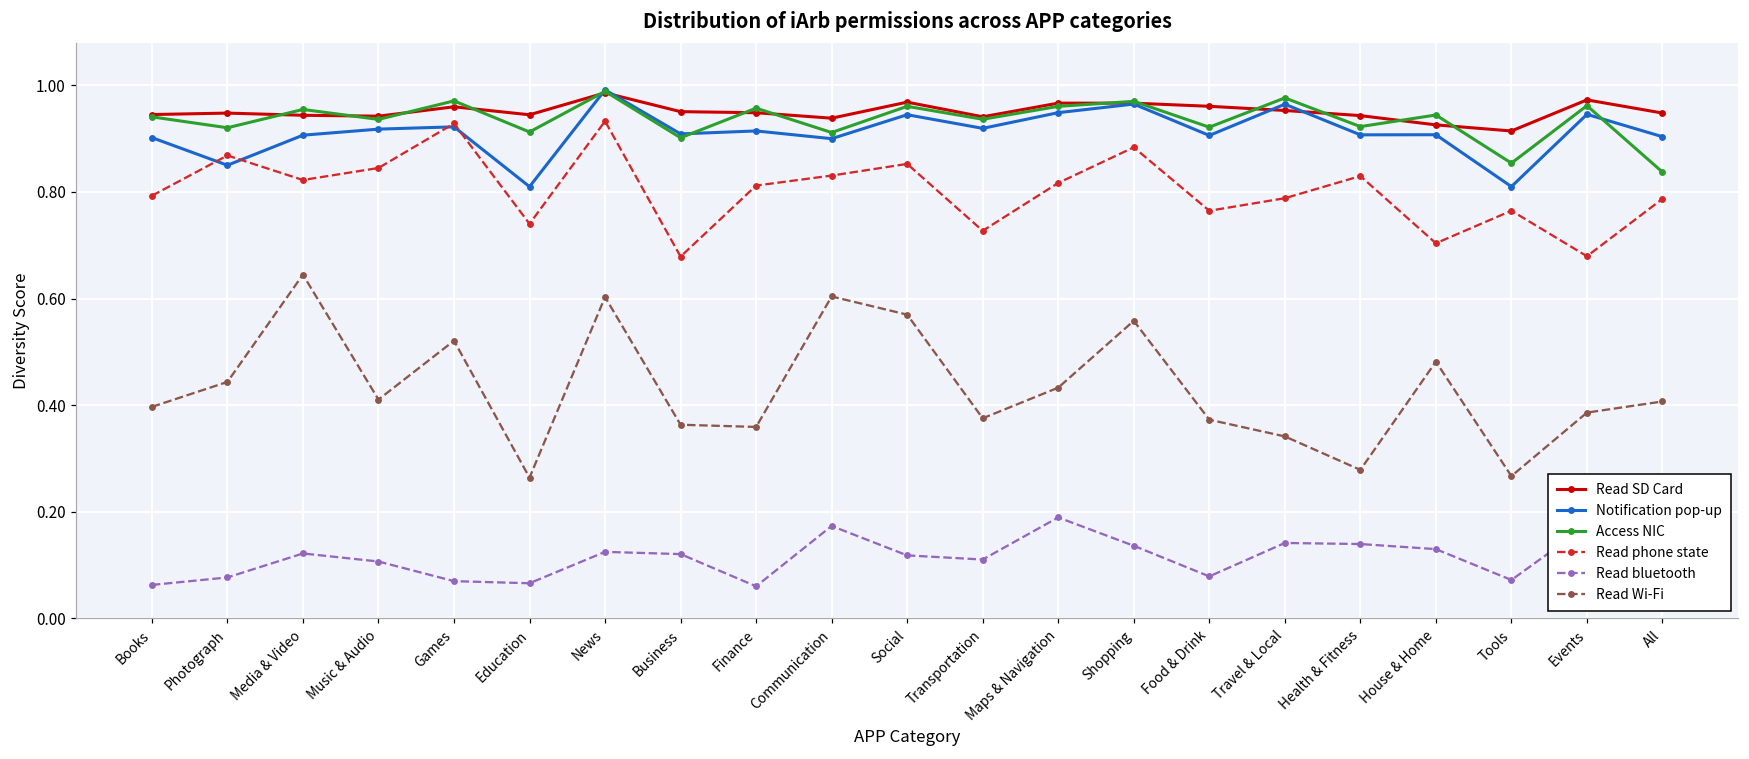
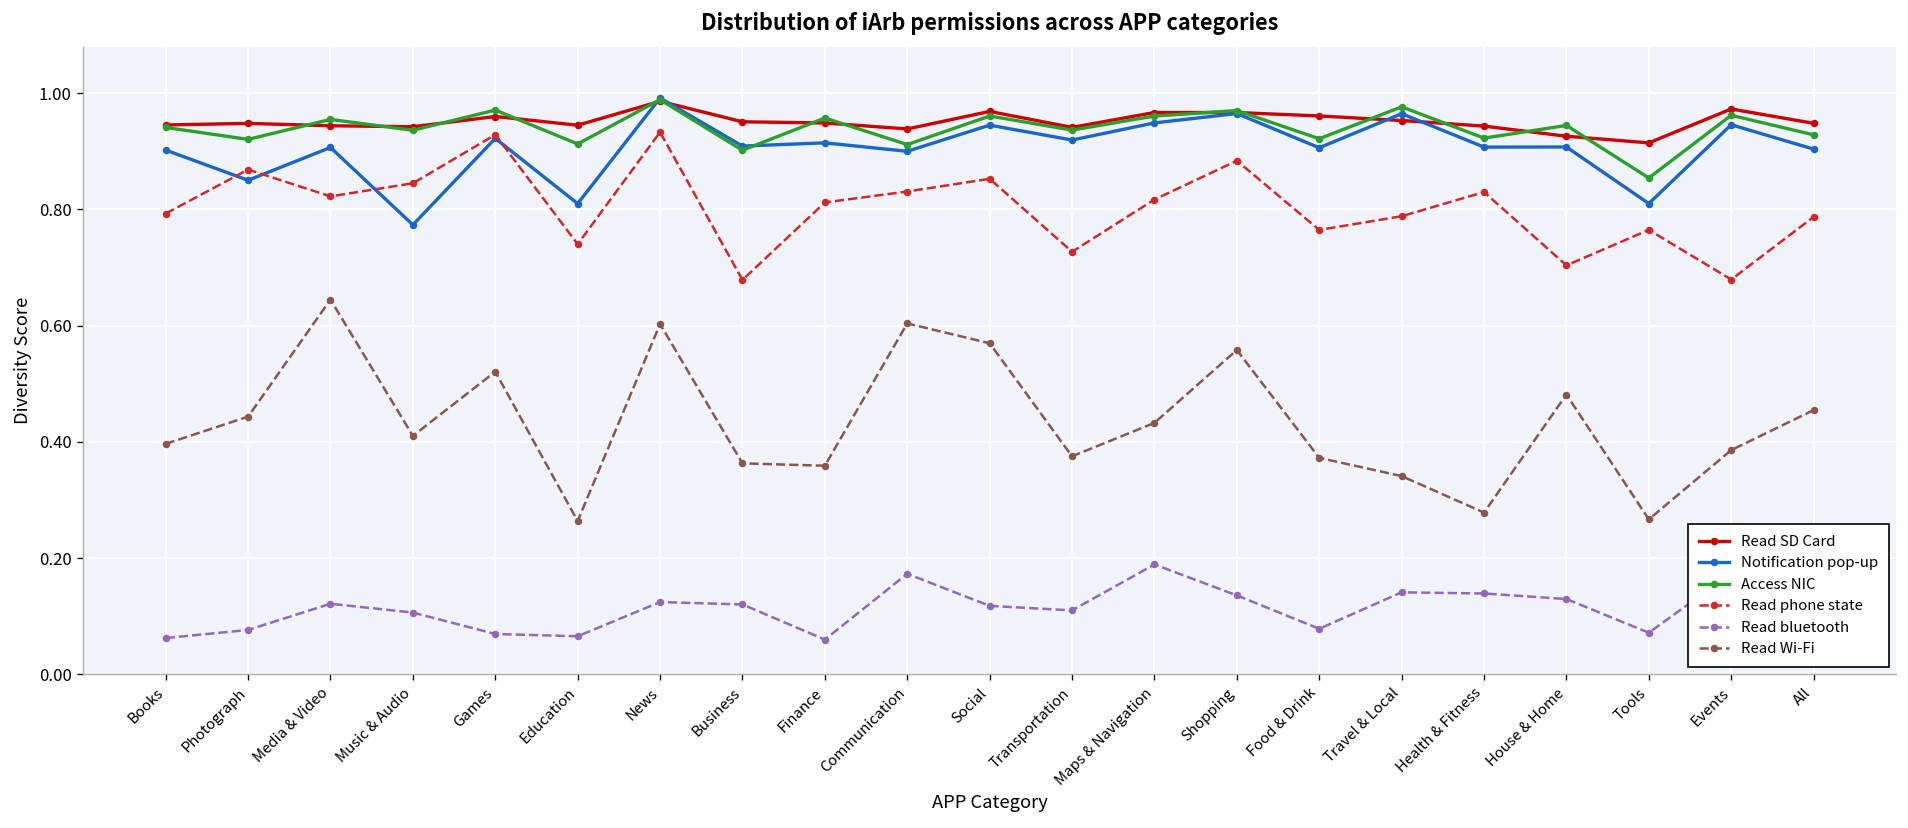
Notification pop-up, Music & Audio: 0.92 -> 0.77
Access NIC, All: 0.84 -> 0.93
Read Wi-Fi, All: 0.41 -> 0.45
